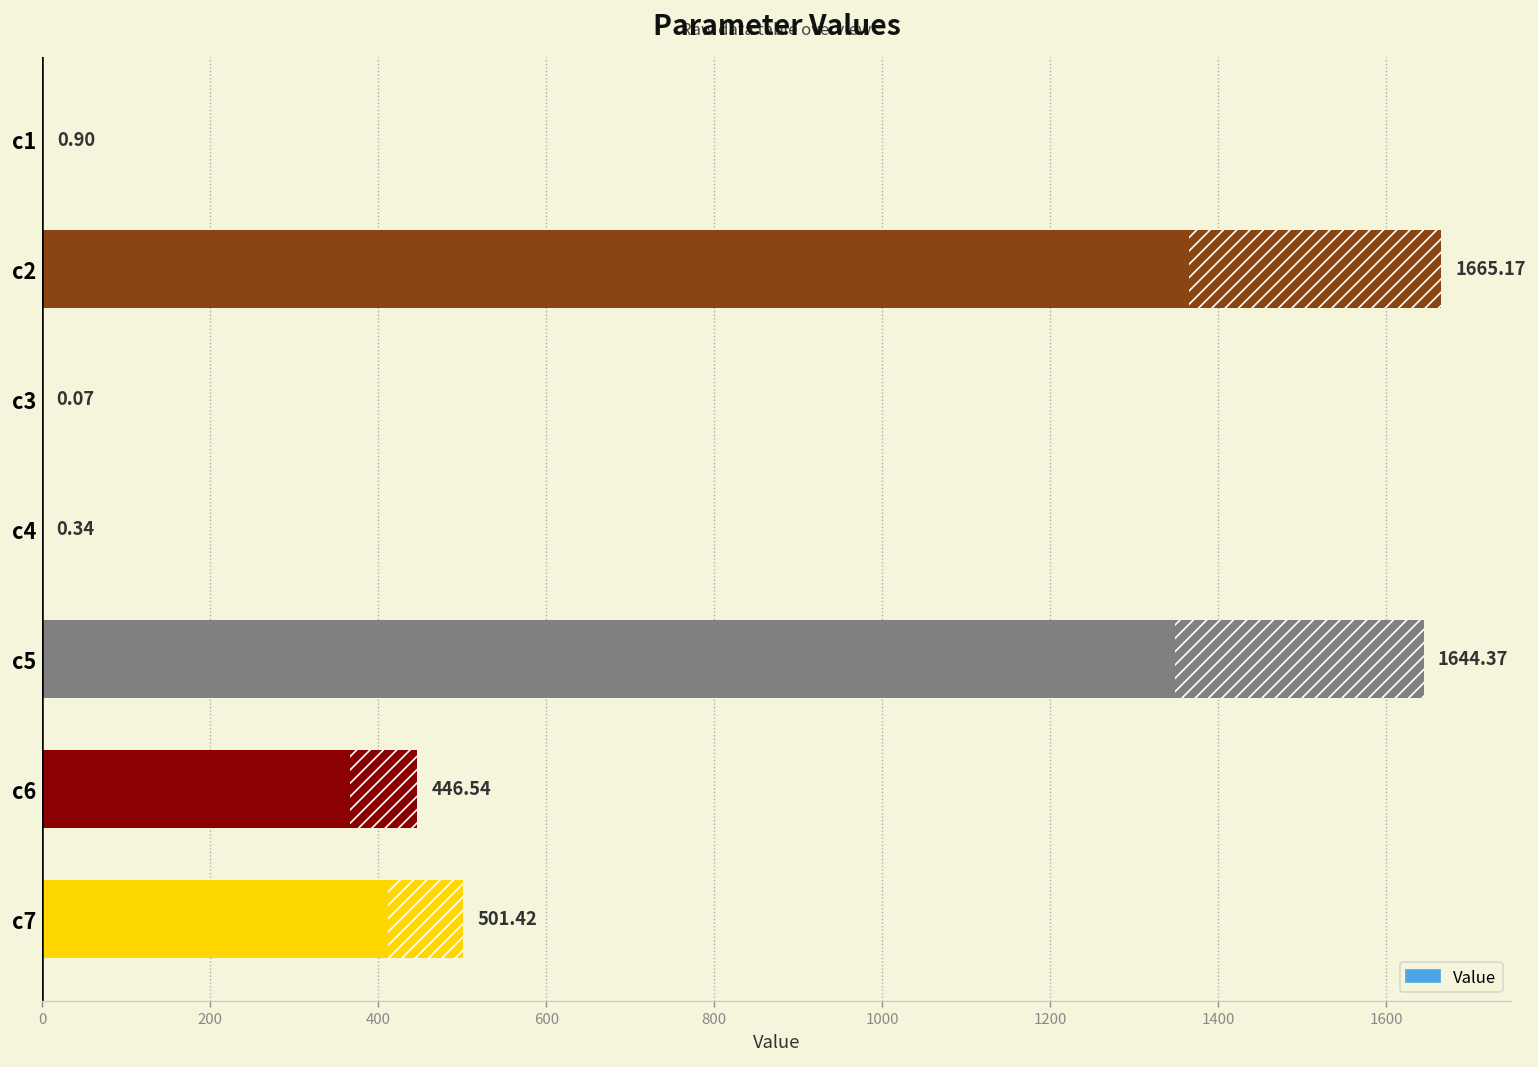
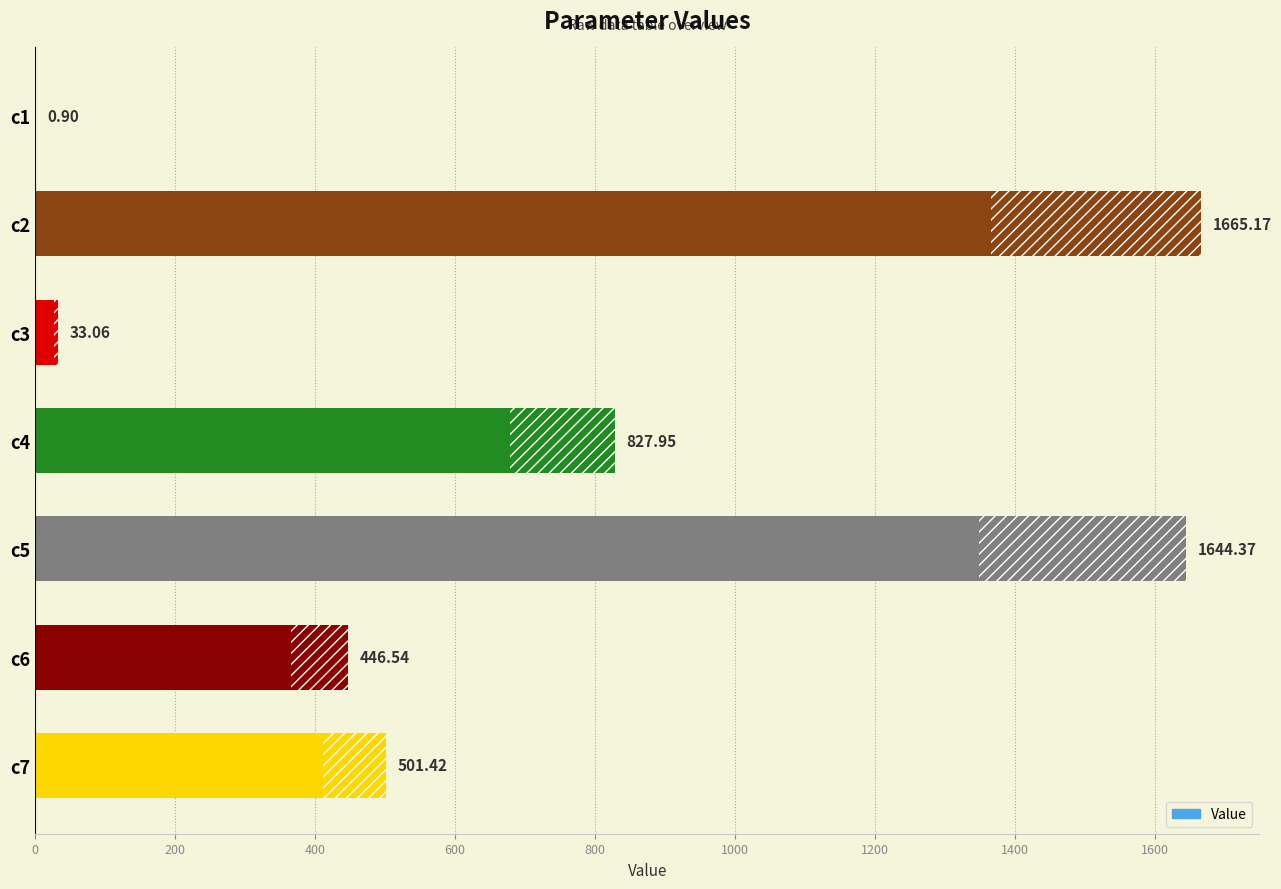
Value, c3: 0.07 -> 33.06
Value, c4: 0.34 -> 827.95
